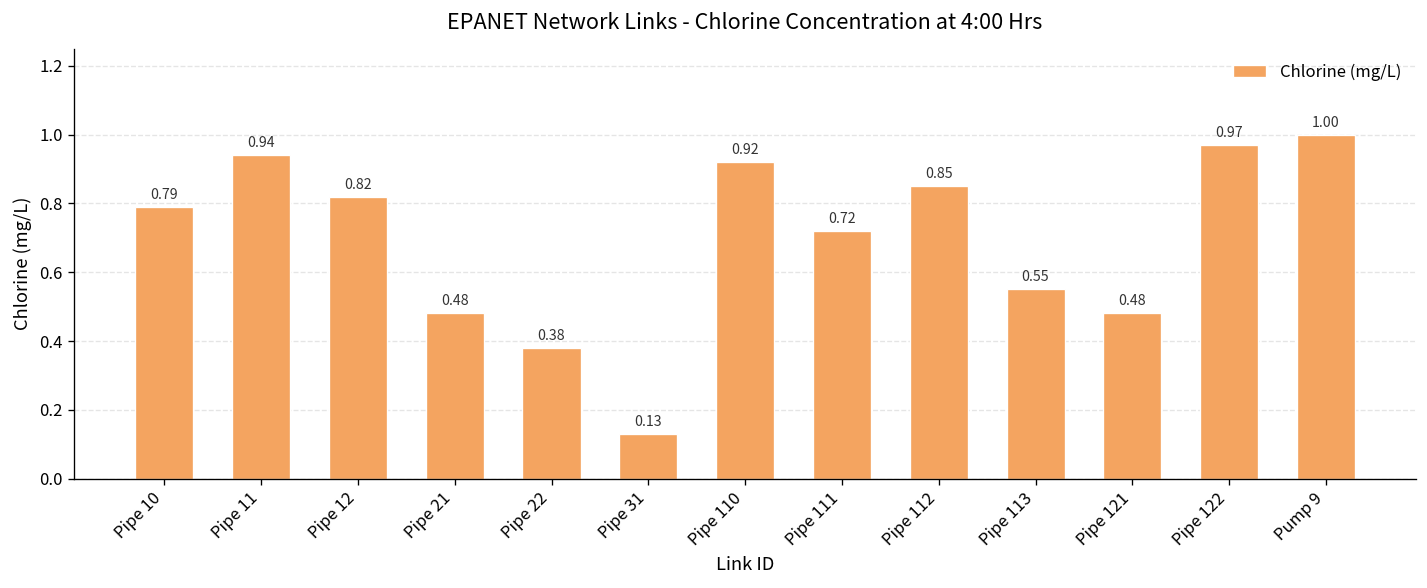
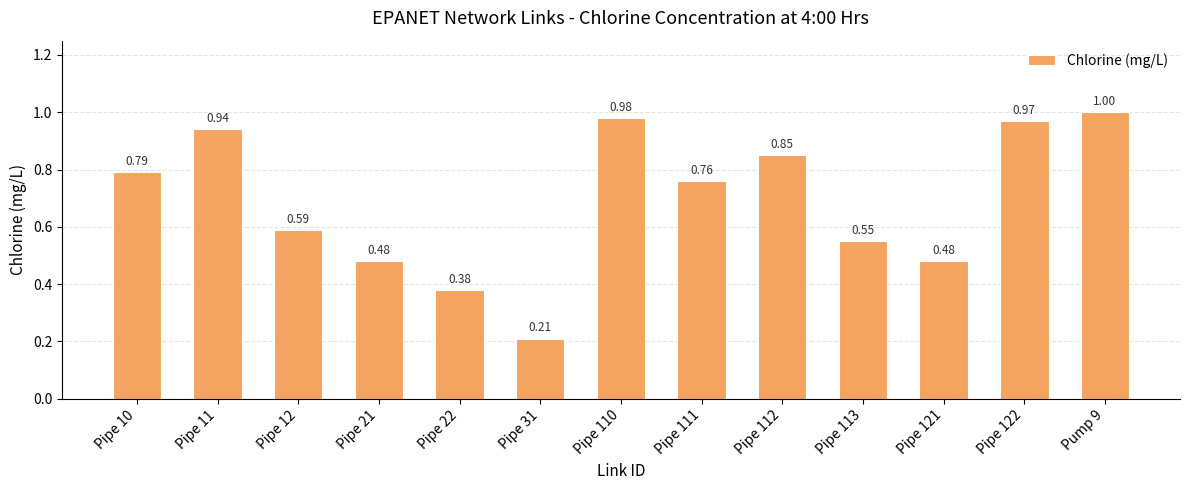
Pipe 12: 0.82 -> 0.59
Pipe 31: 0.13 -> 0.21
Pipe 110: 0.92 -> 0.98
Pipe 111: 0.72 -> 0.76
